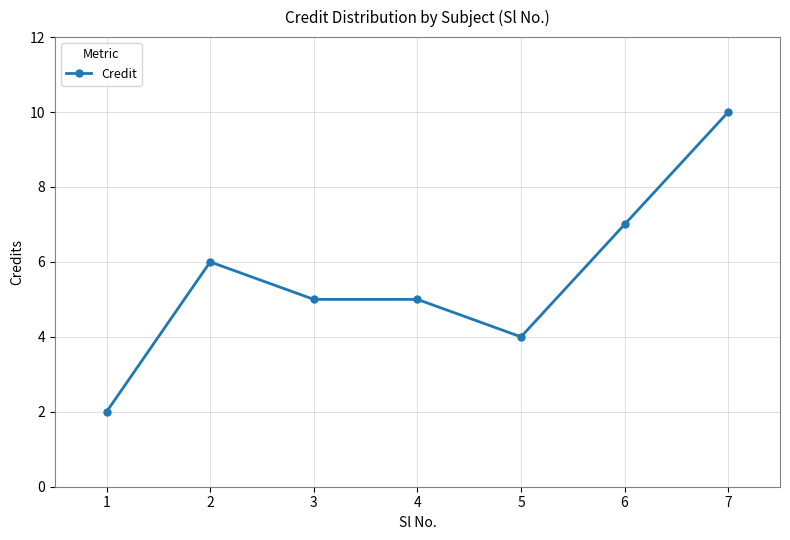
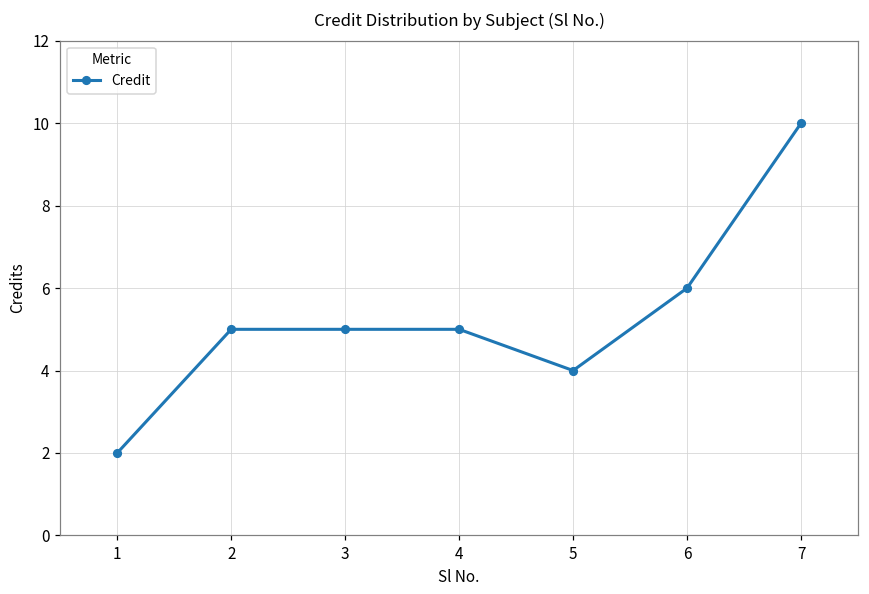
2: 6 -> 5
6: 7 -> 6
